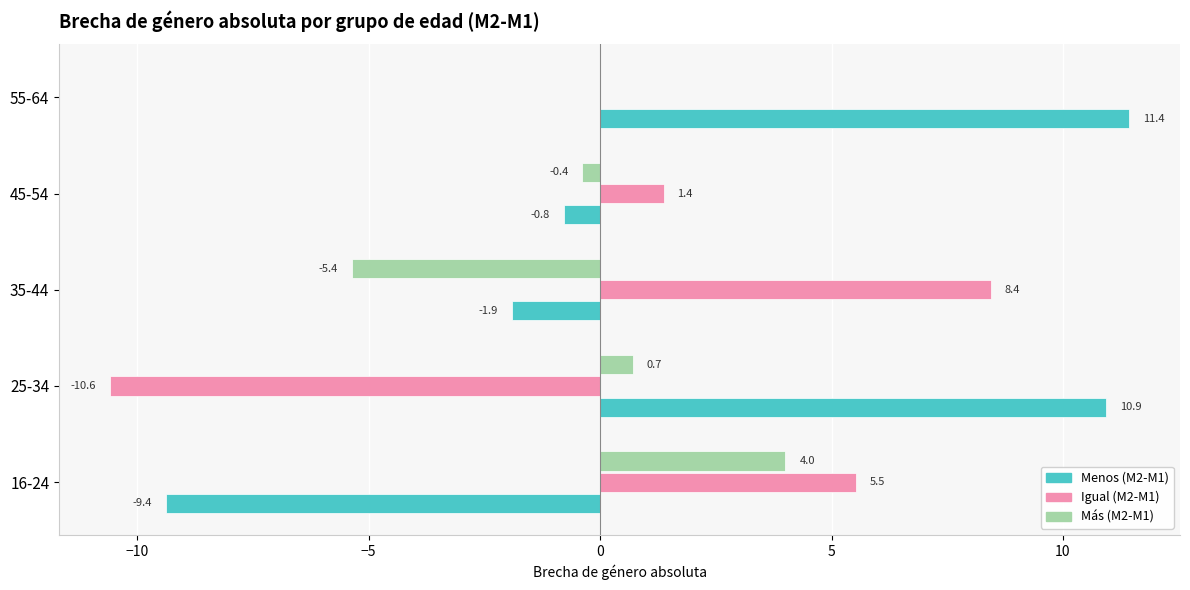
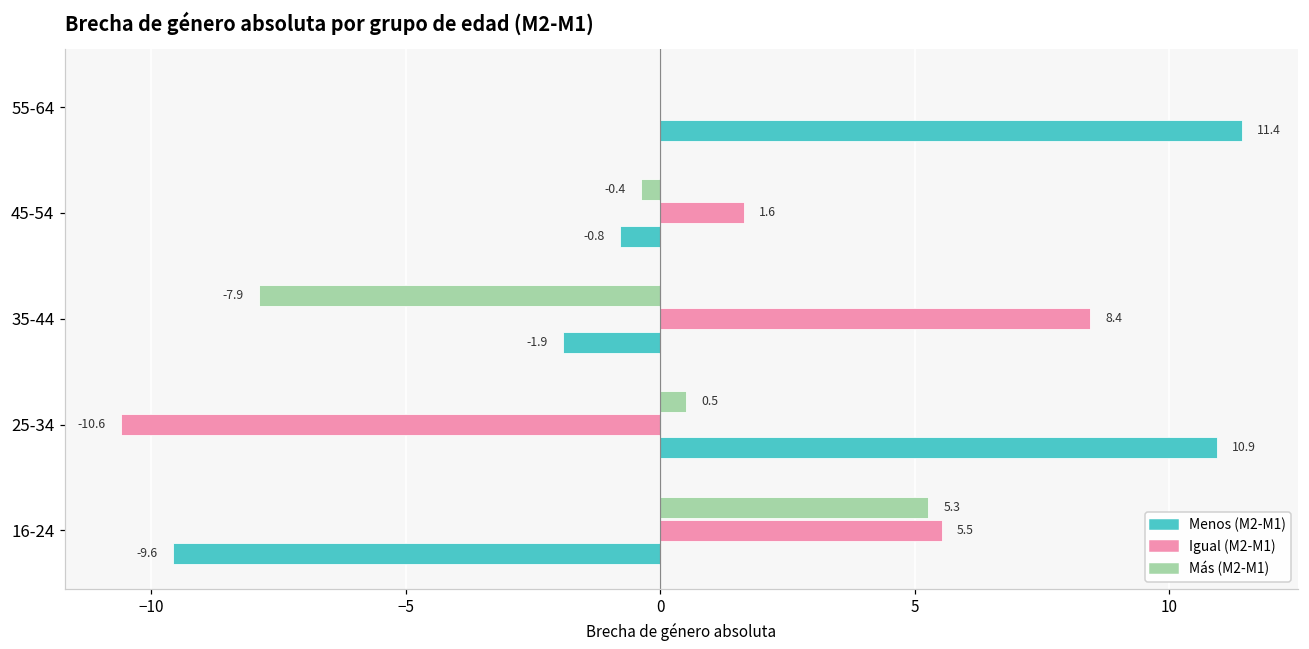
Igual (M2-M1), 45-54: 1.4 -> 1.6
Más (M2-M1), 35-44: -5.4 -> -7.9
Más (M2-M1), 25-34: 0.7 -> 0.5
Más (M2-M1), 16-24: 4.0 -> 5.3
Menos (M2-M1), 16-24: -9.4 -> -9.6
